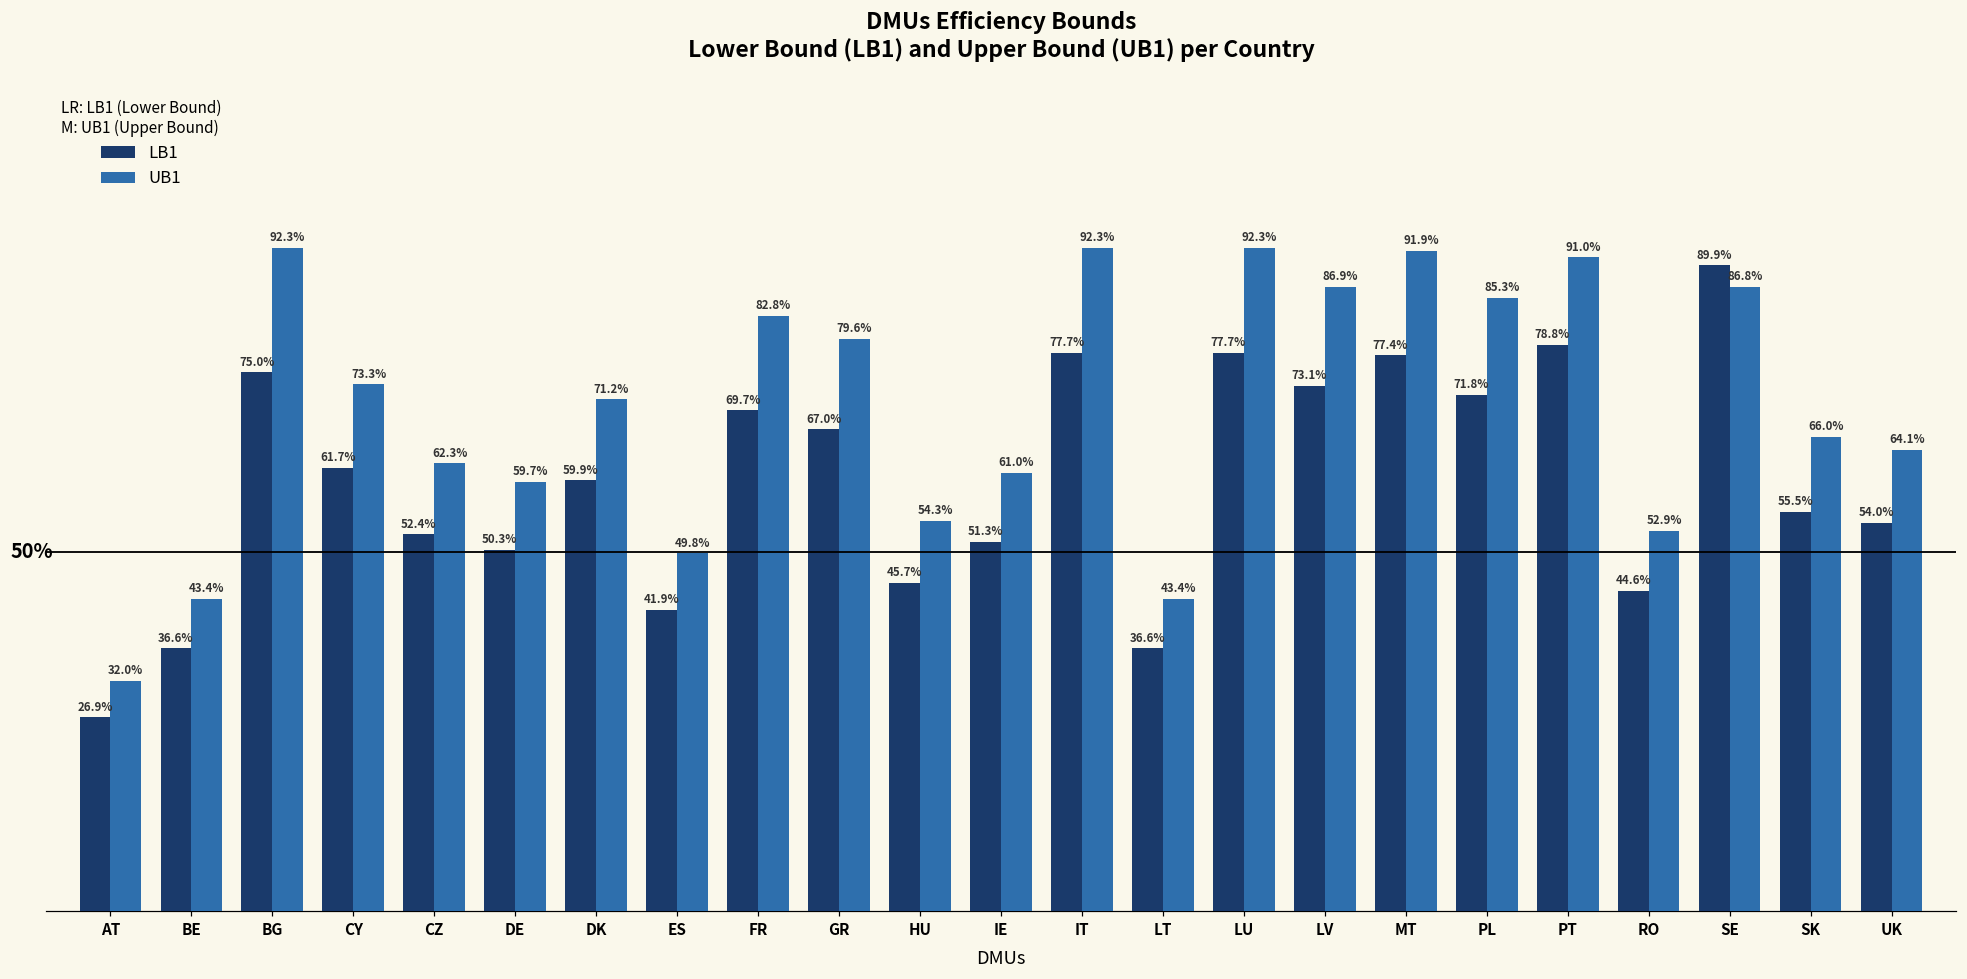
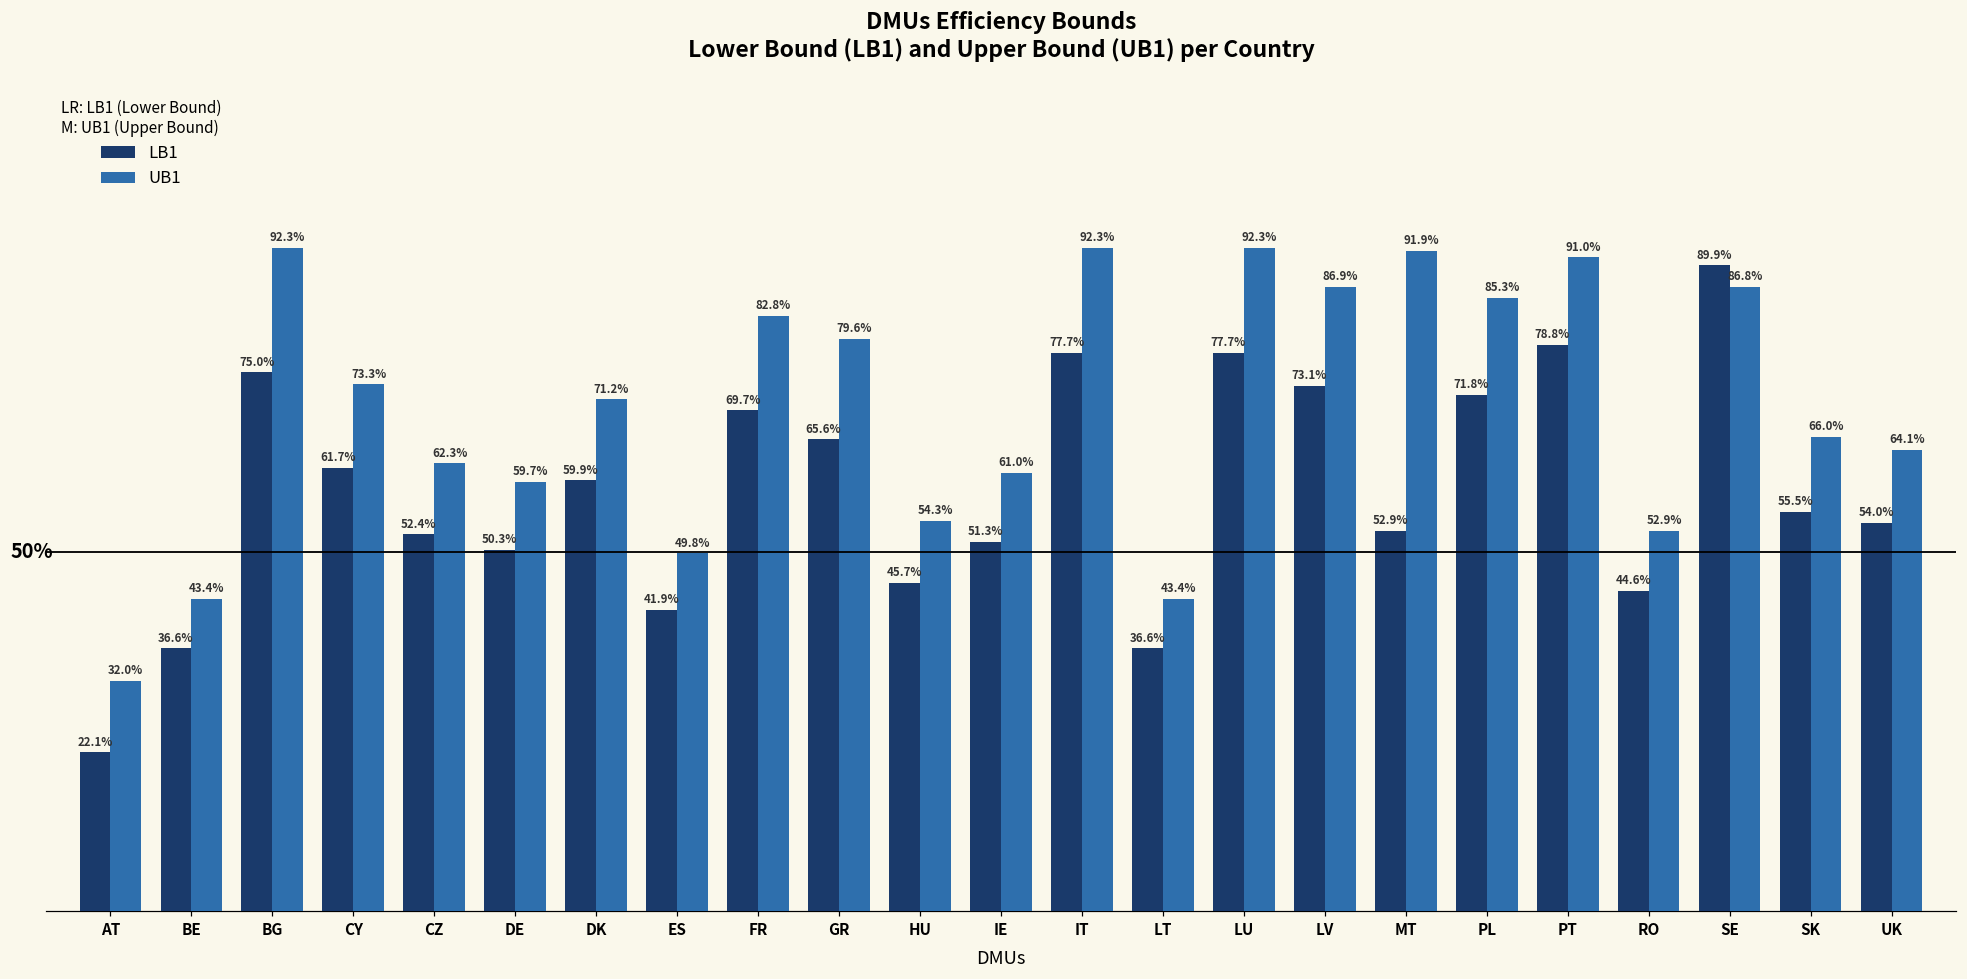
LB1, AT: 26.9% -> 22.1%
LB1, GR: 67.0% -> 65.6%
LB1, MT: 77.4% -> 52.9%
